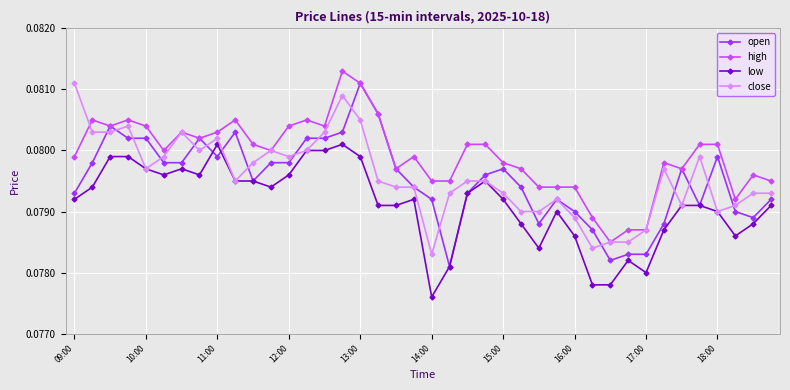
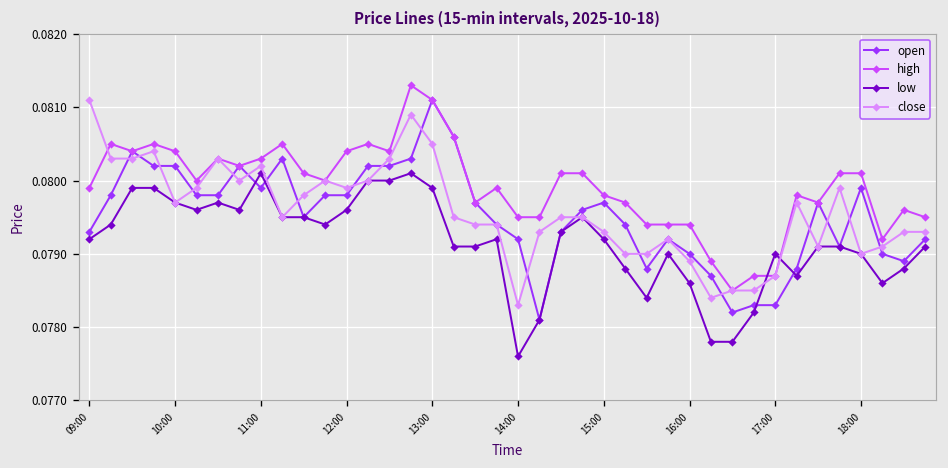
low, 17:00: 0.078 -> 0.079
